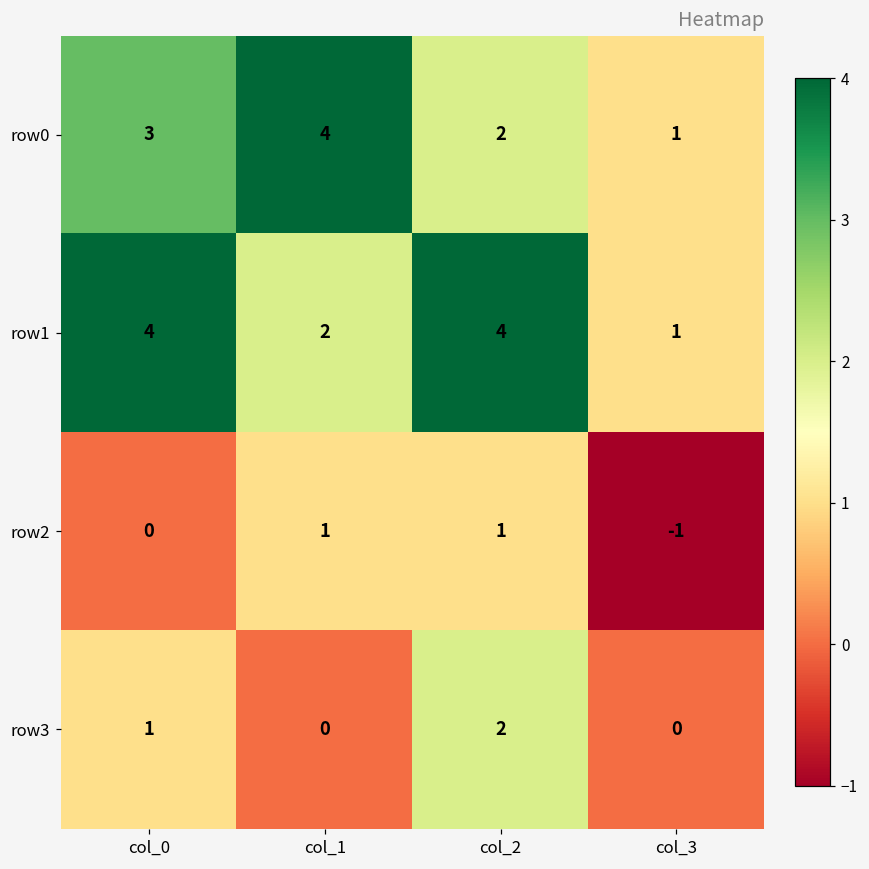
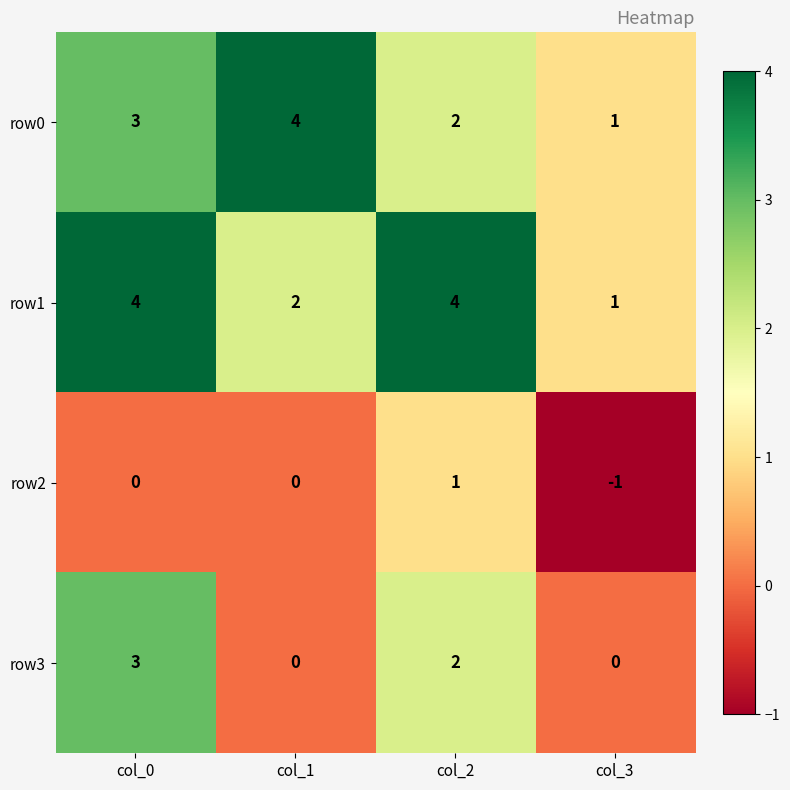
row2, col_1: 1 -> 0
row3, col_0: 1 -> 3
